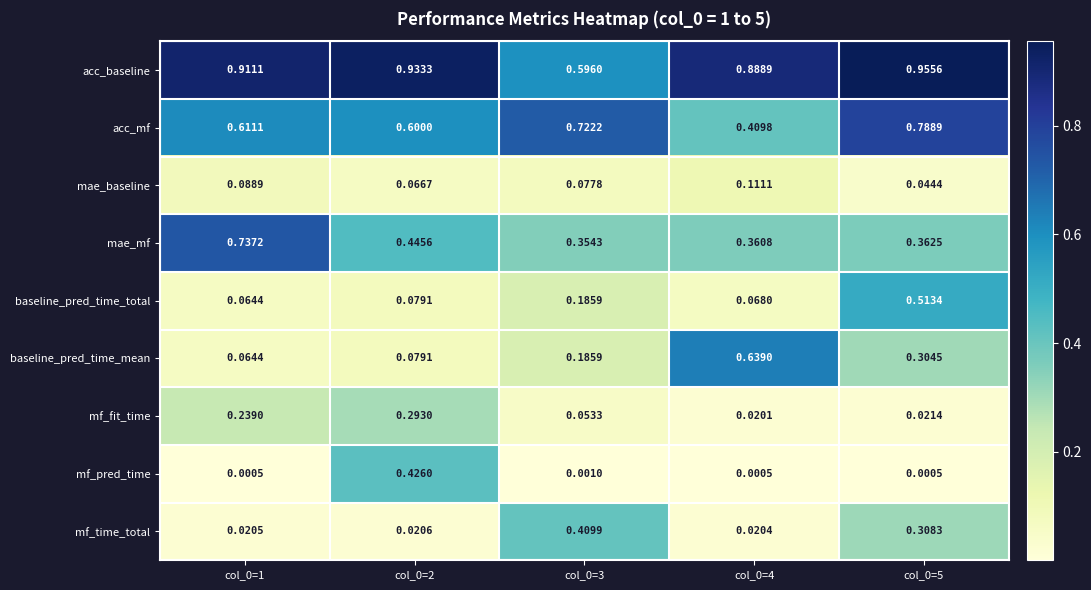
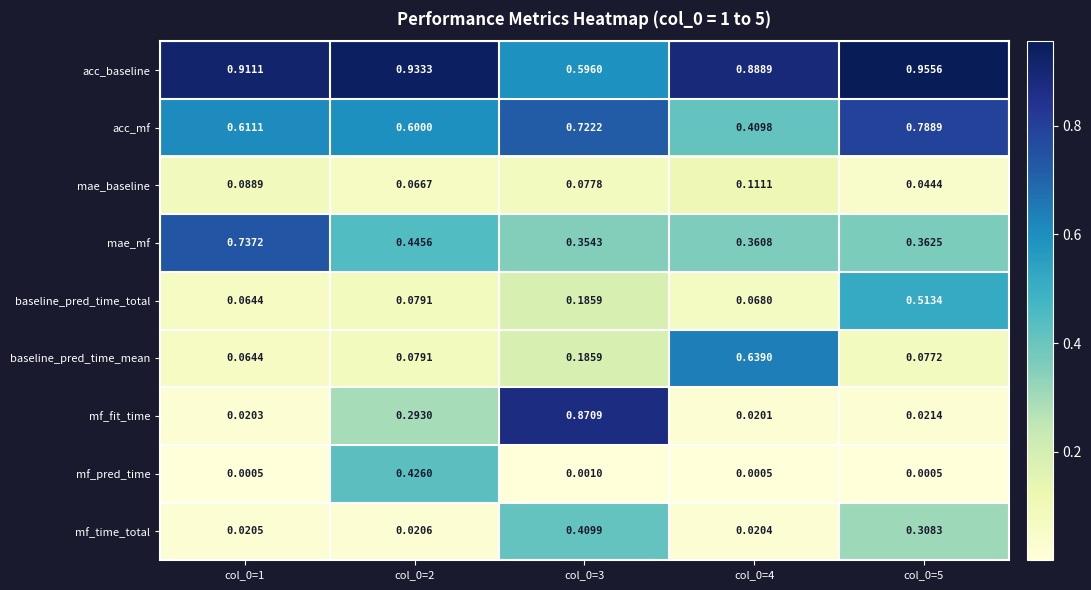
baseline_pred_time_mean, col_0=5: 0.3045 -> 0.0772
mf_fit_time, col_0=1: 0.2390 -> 0.0203
mf_fit_time, col_0=3: 0.0533 -> 0.8709
